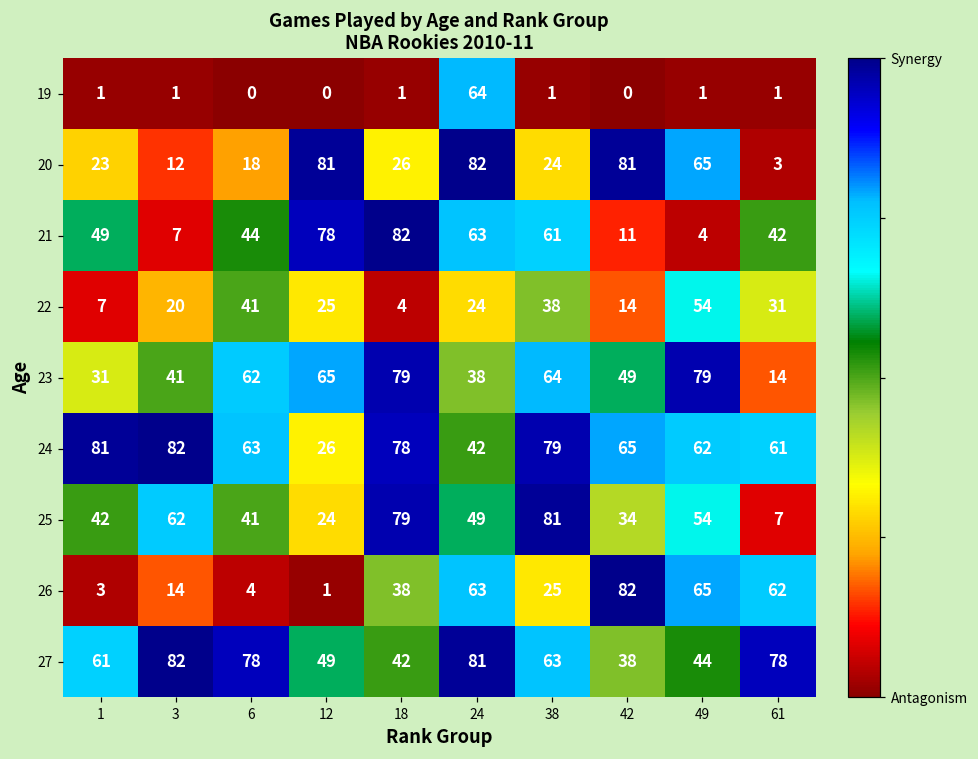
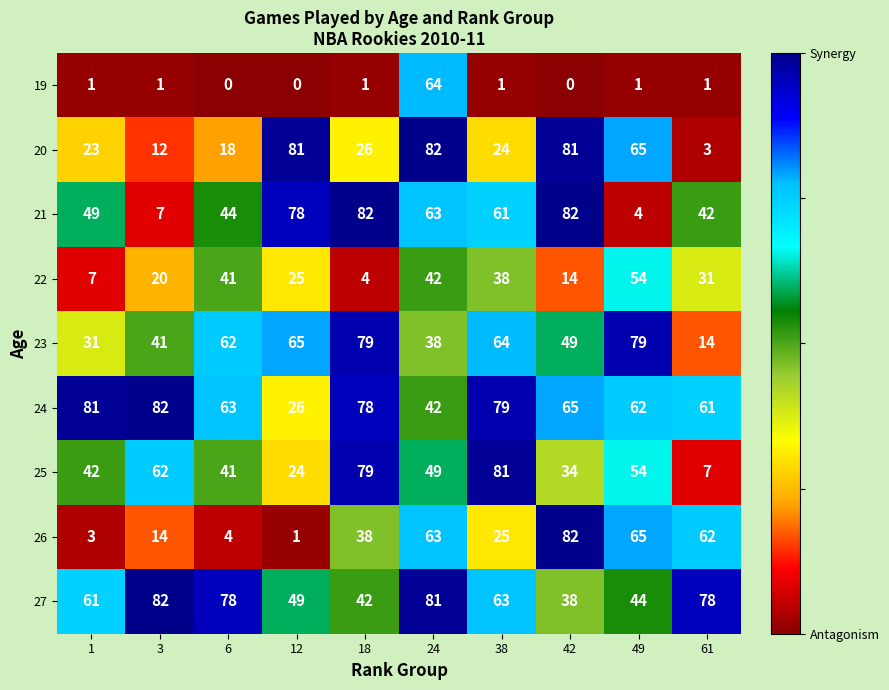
21, 42: 11 -> 82
22, 24: 24 -> 42
